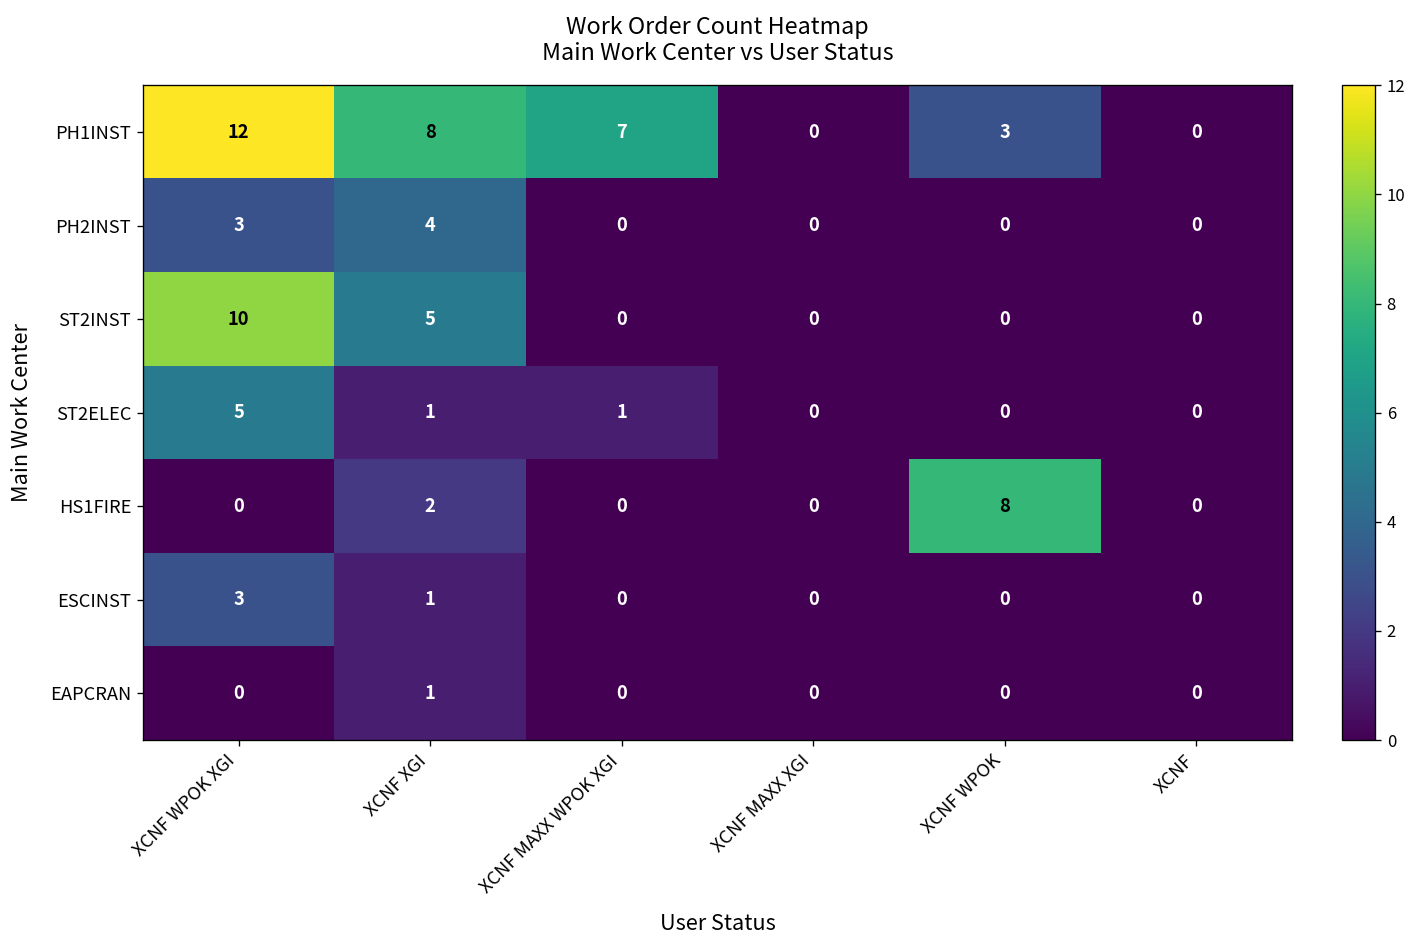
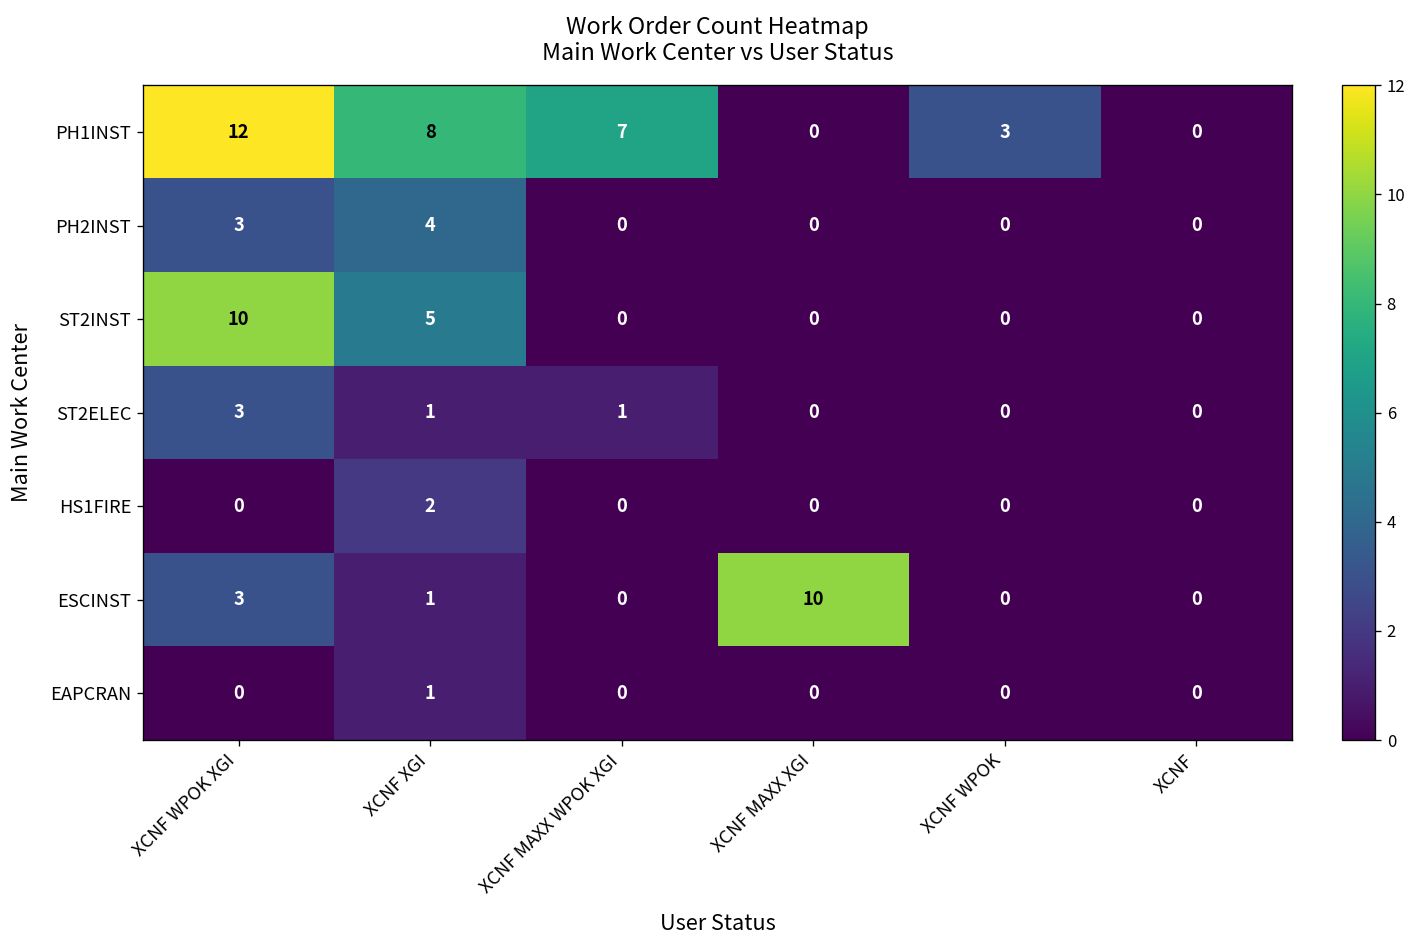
ST2ELEC, XCNF WPOK XGI: 5 -> 3
HS1FIRE, XCNF WPOK: 8 -> 0
ESCINST, XCNF MAXX XGI: 0 -> 10
